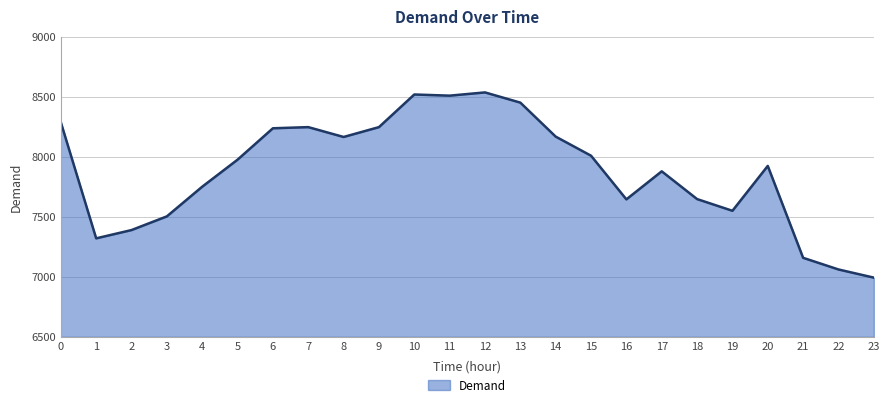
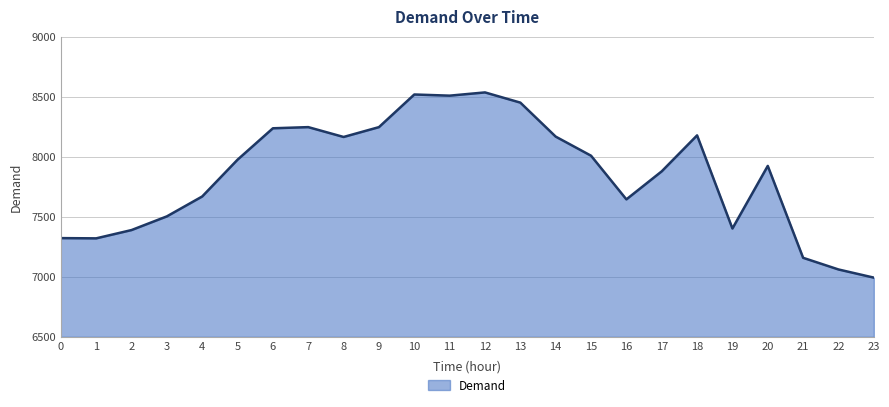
0: 8290 -> 7320
4: 7750 -> 7670
18: 7650 -> 8180
19: 7550 -> 7400
